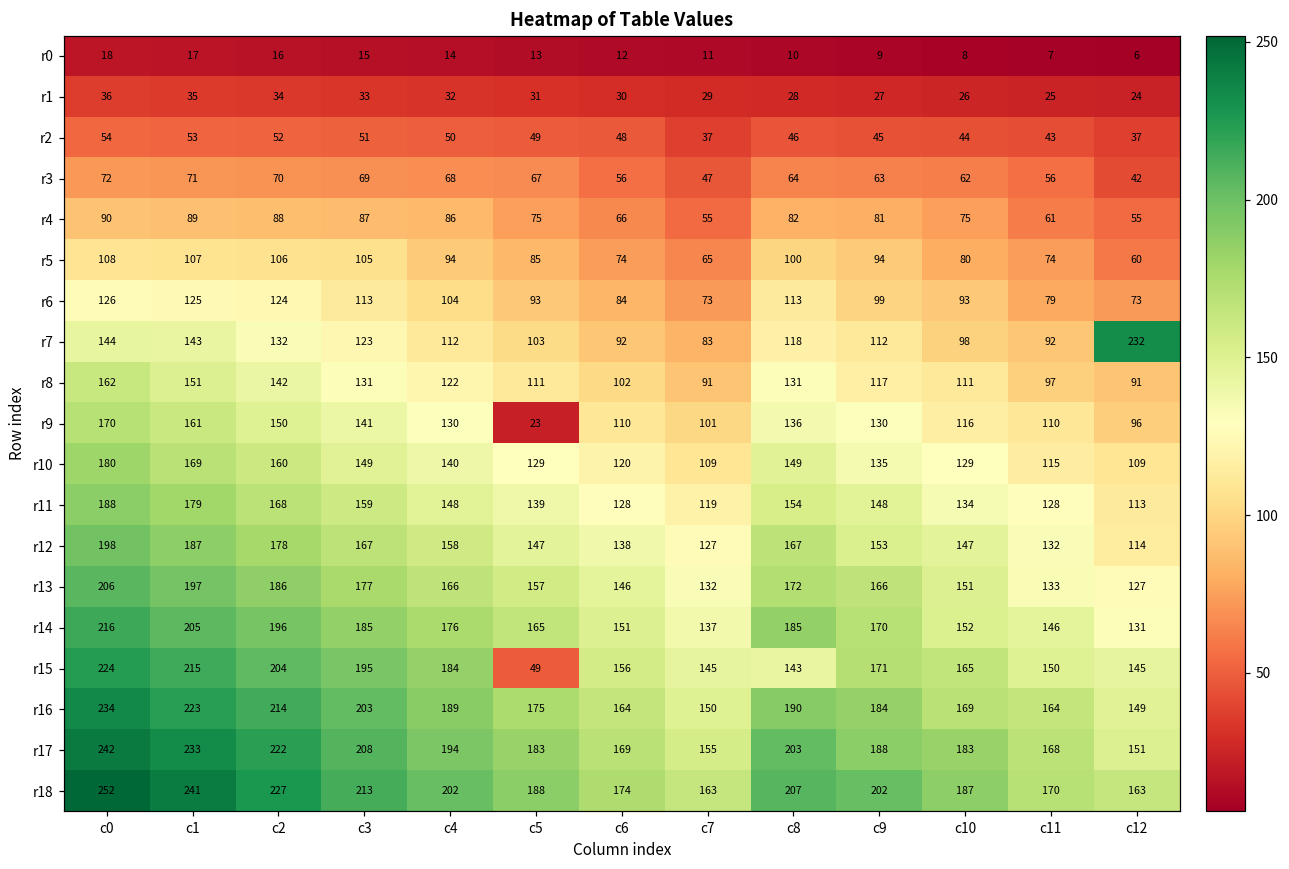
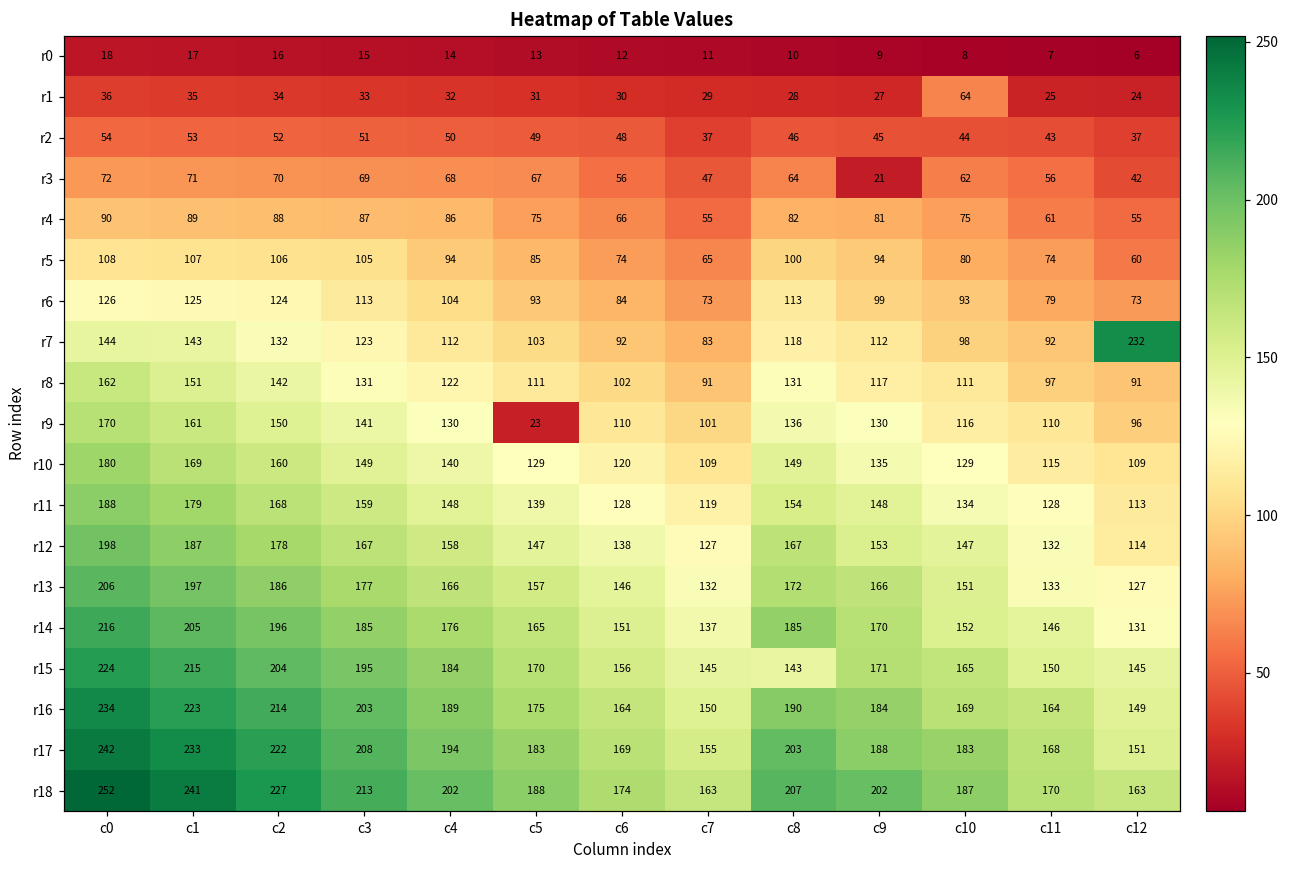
r1, c10: 26 -> 64
r3, c9: 63 -> 21
r15, c5: 49 -> 170
